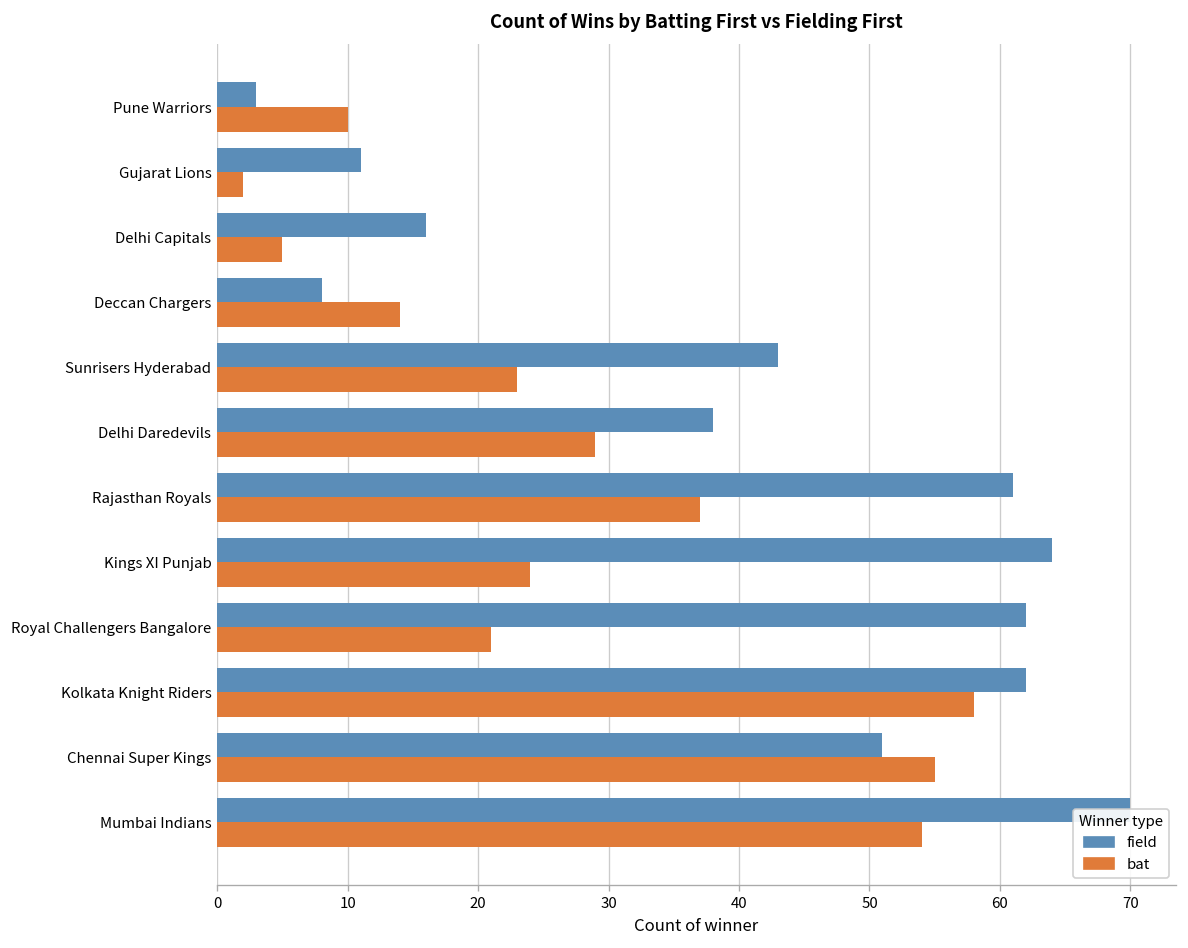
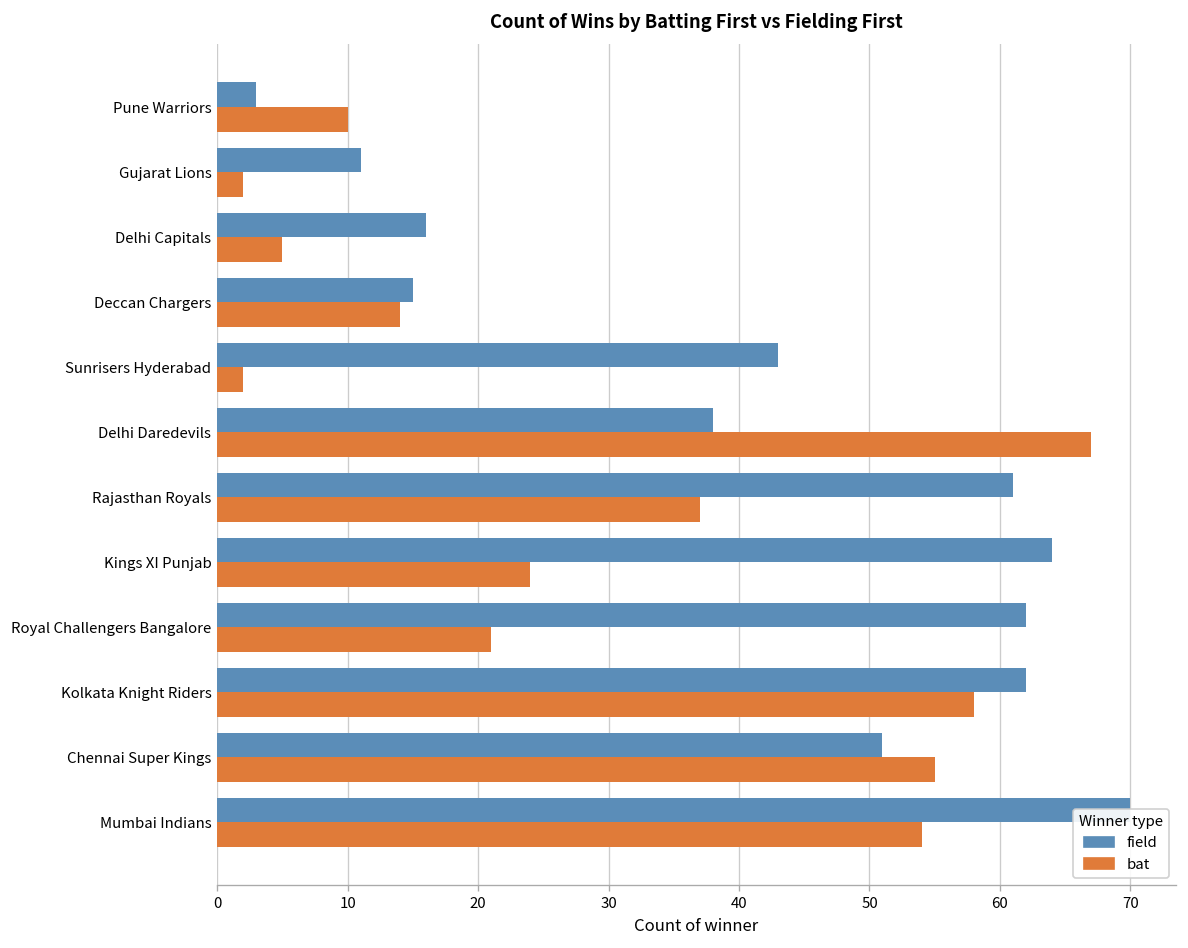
field, Deccan Chargers: 8 -> 15
bat, Sunrisers Hyderabad: 23 -> 2
bat, Delhi Daredevils: 29 -> 67
